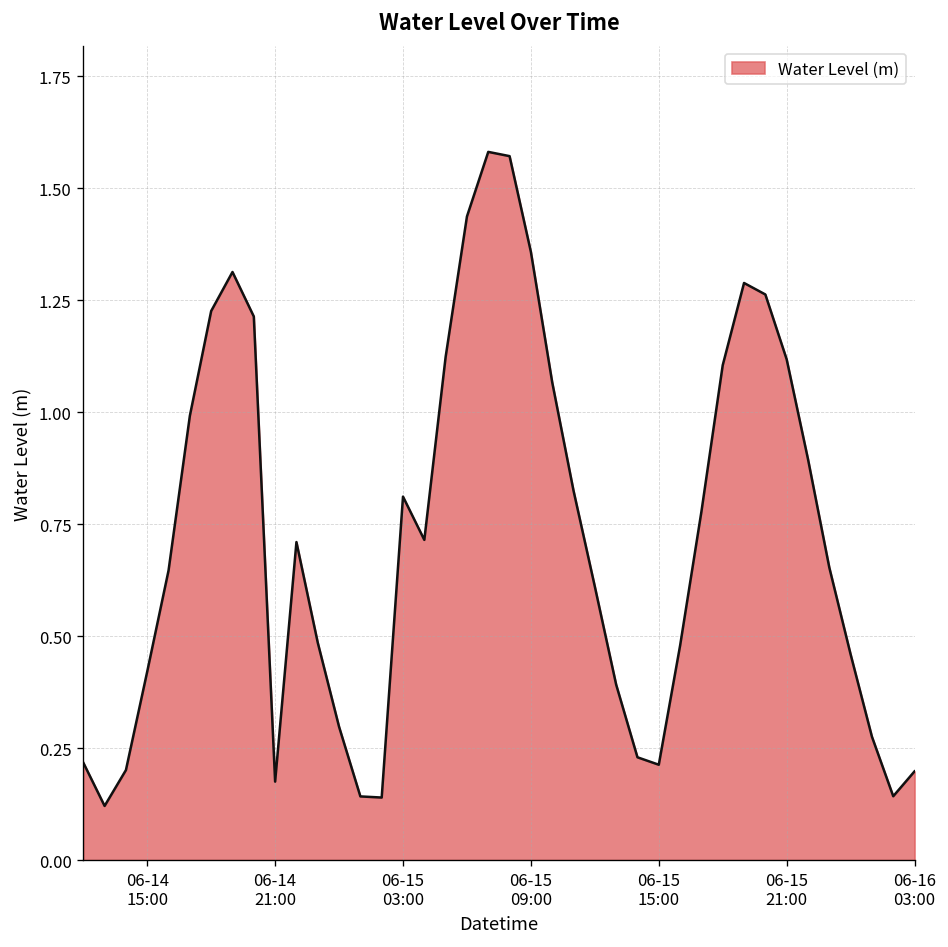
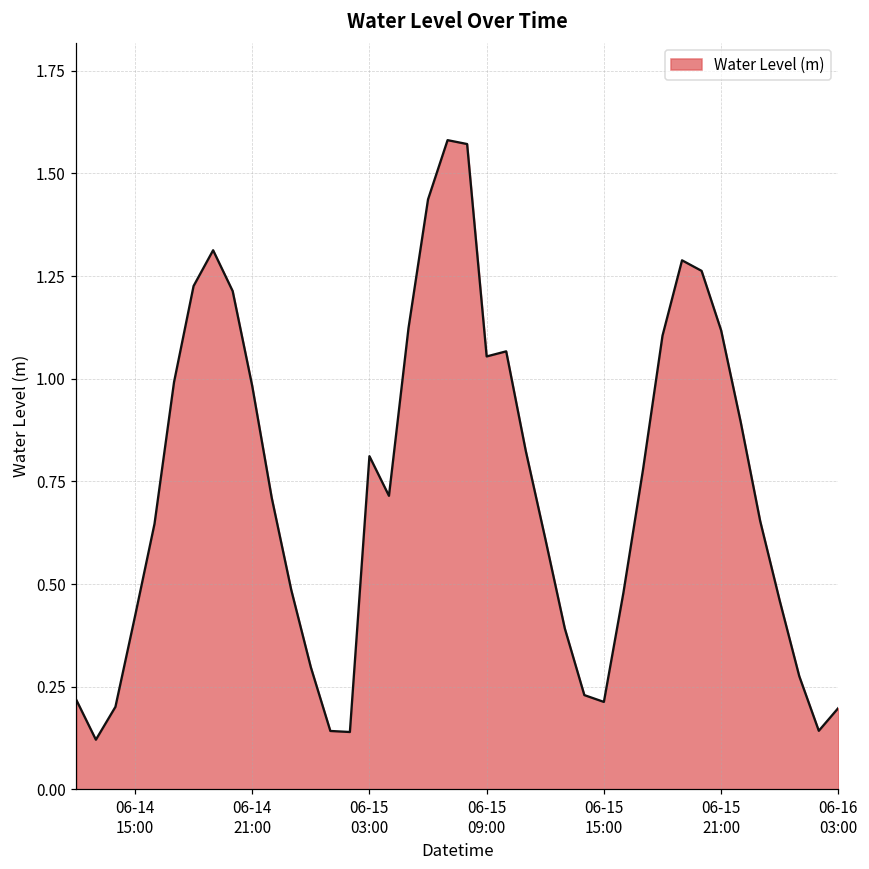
06-14 21:00: 0.18 -> 0.98
06-15 09:00: 1.36 -> 1.05
